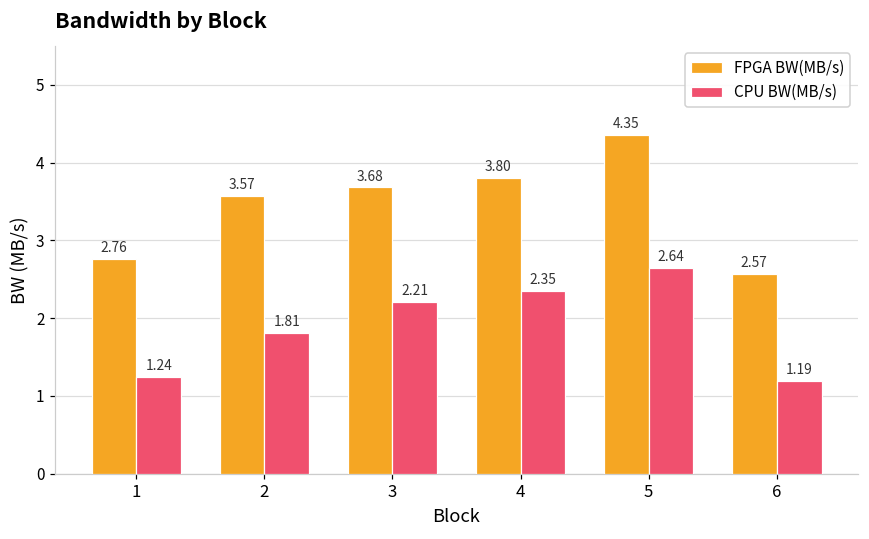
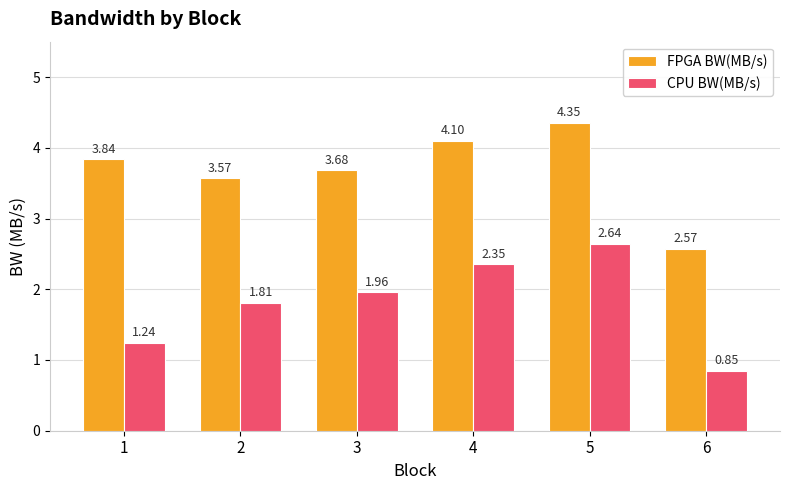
FPGA BW(MB/s), 1: 2.76 -> 3.84
CPU BW(MB/s), 3: 2.21 -> 1.96
FPGA BW(MB/s), 4: 3.80 -> 4.10
CPU BW(MB/s), 6: 1.19 -> 0.85
